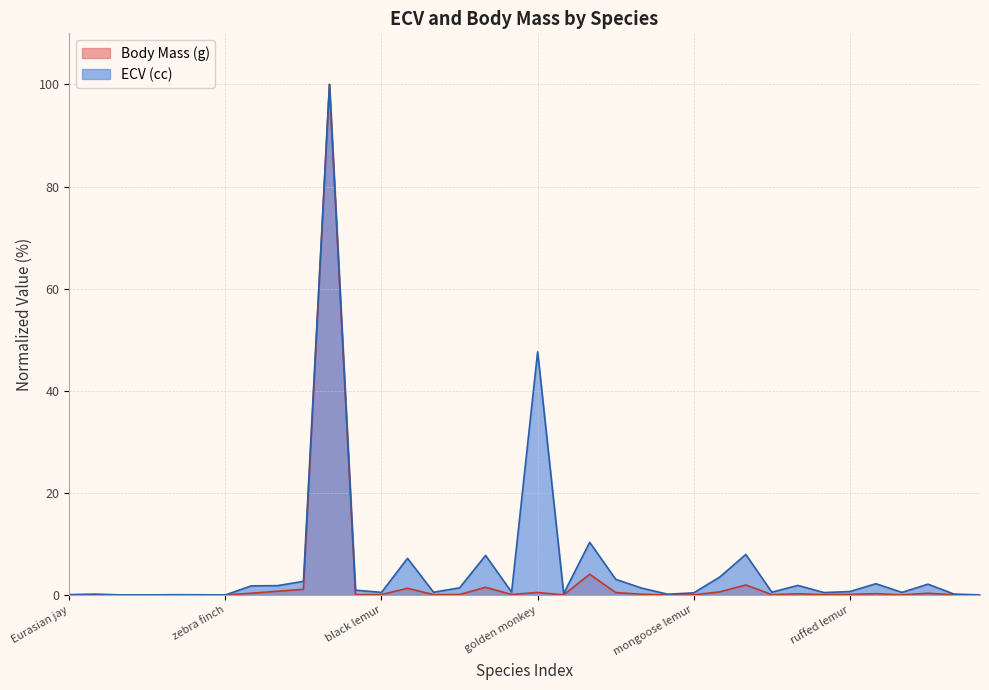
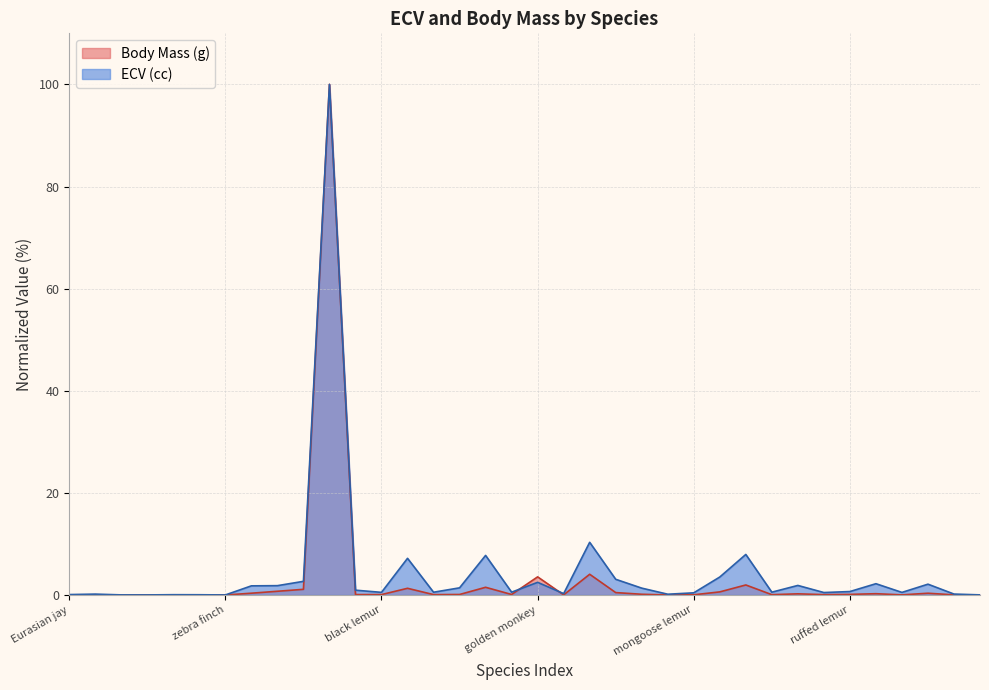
Body Mass (g), golden monkey: 0 -> 4
ECV (cc), golden monkey: 48 -> 2
